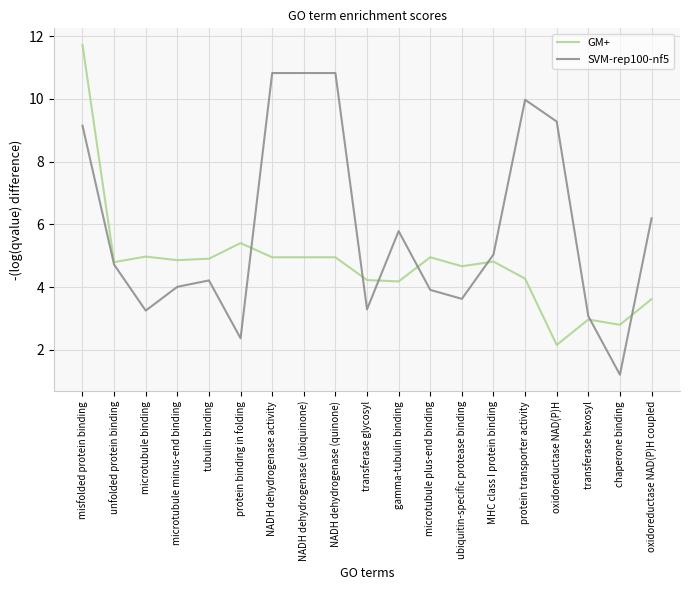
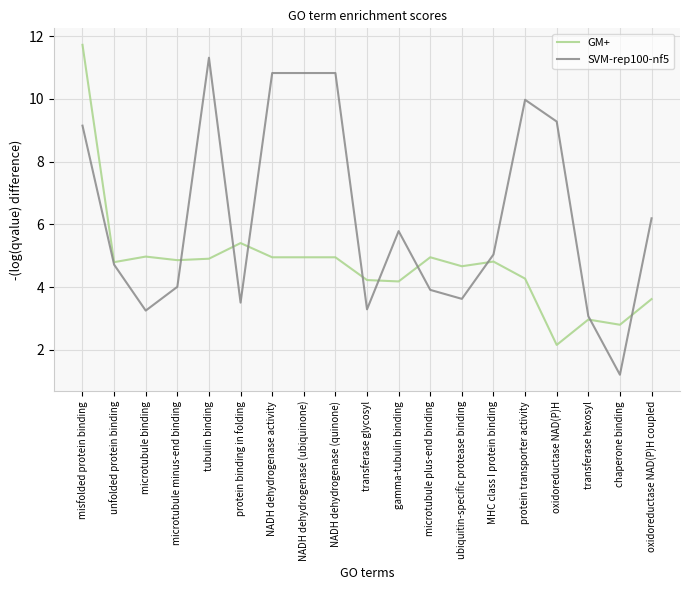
SVM-rep100-nf5, tubulin binding: 4.2 -> 11.3
SVM-rep100-nf5, protein binding in folding: 2.4 -> 3.5
